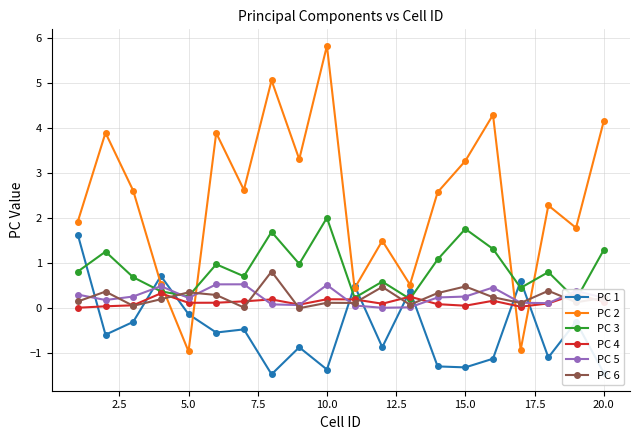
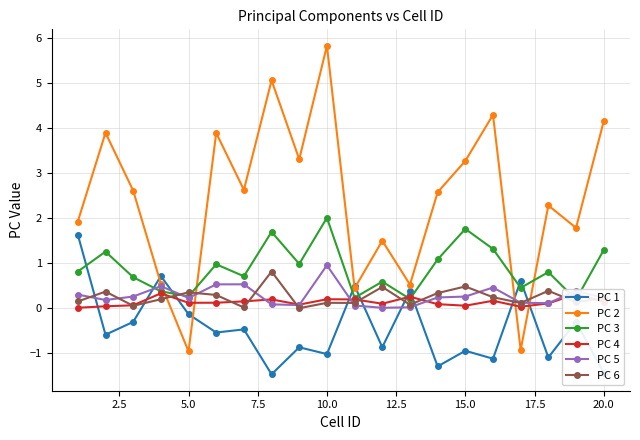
PC 1, 10.0: -1.4 -> -1.0
PC 5, 10.0: 0.5 -> 1.0
PC 1, 15.0: -1.3 -> -0.9
